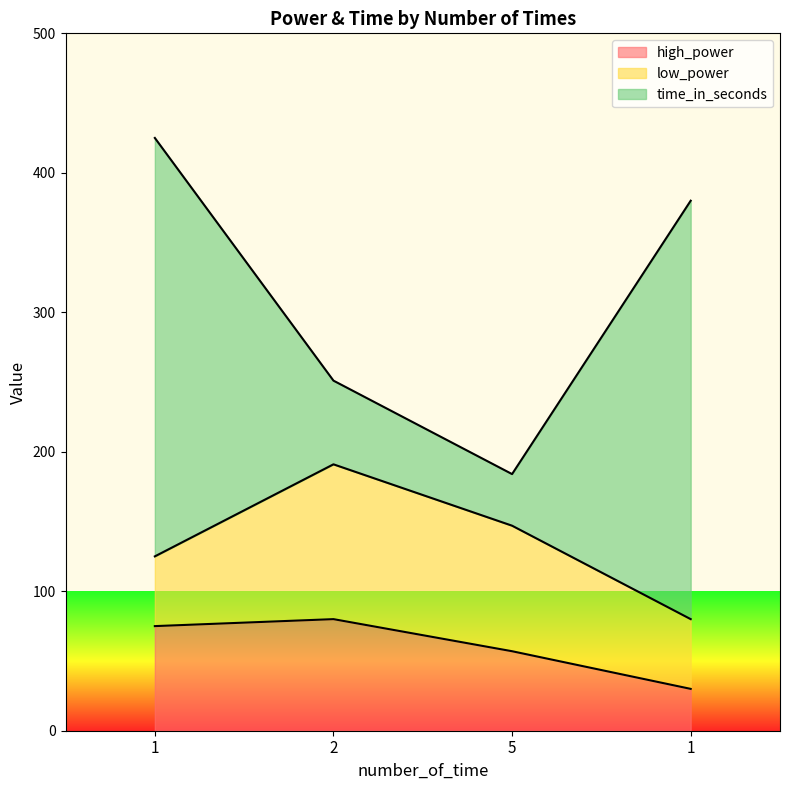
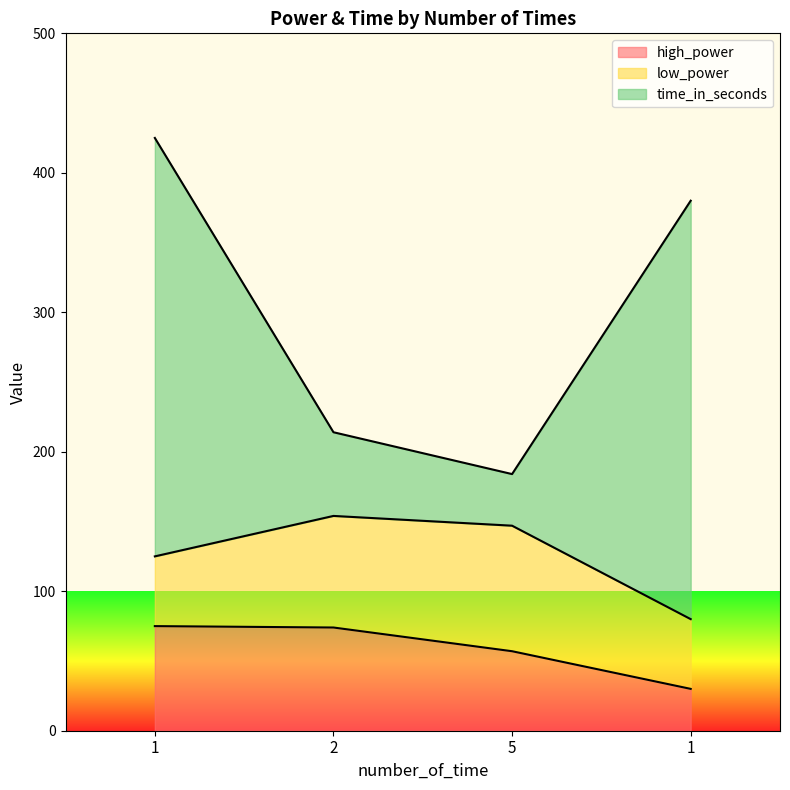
high_power, 2: 80 -> 74
low_power, 2: 111 -> 80
